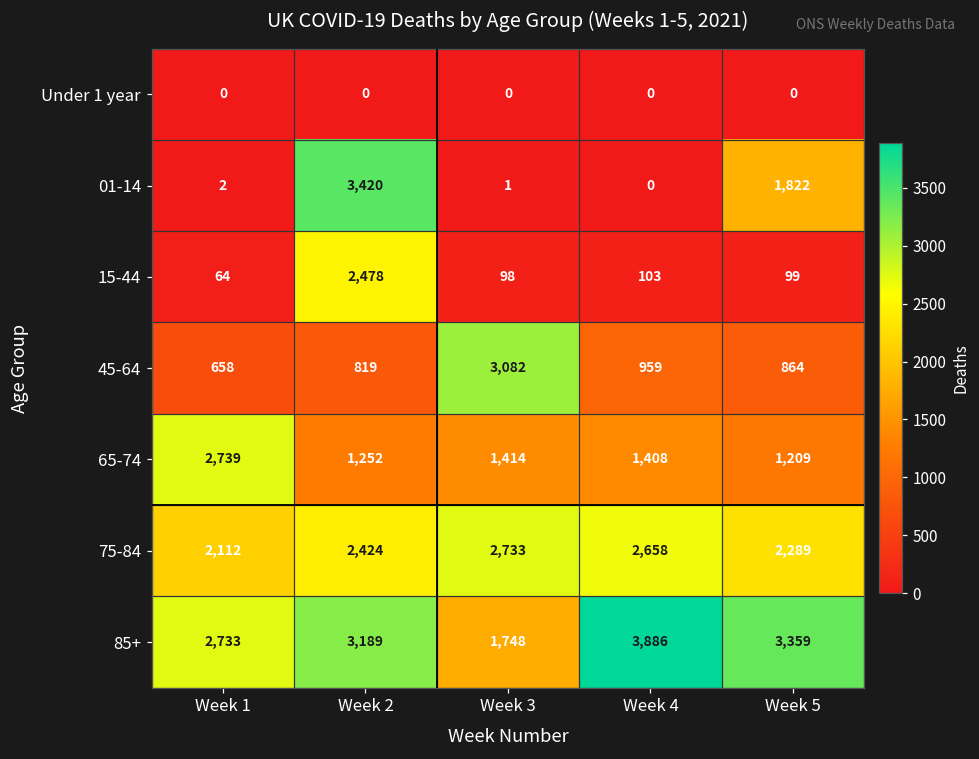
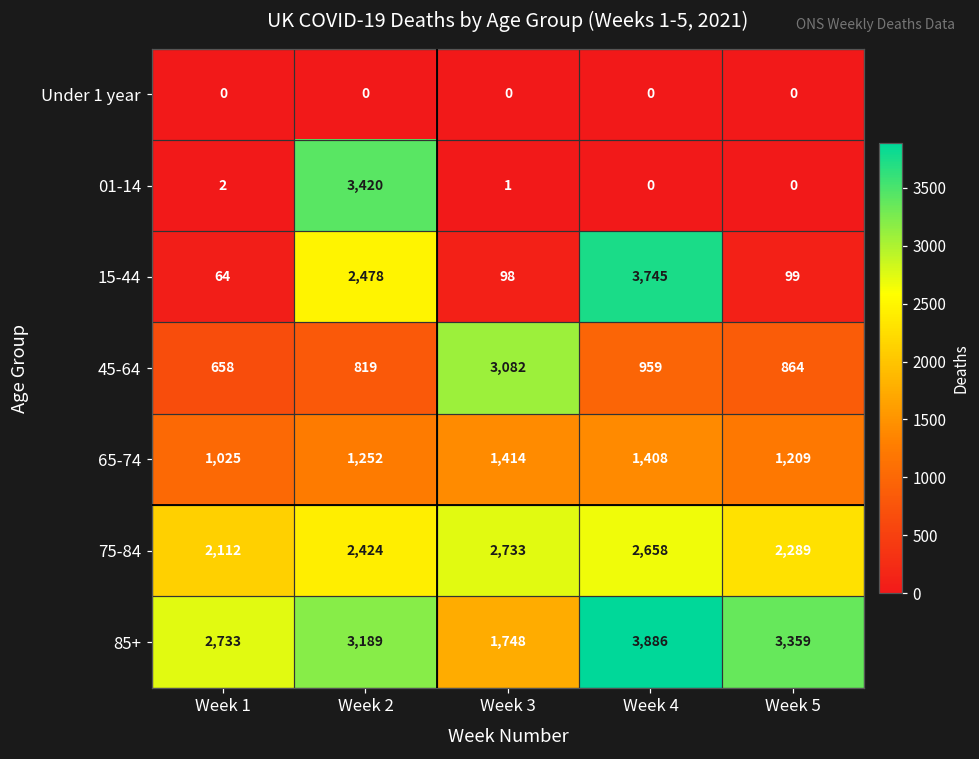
01-14, Week 5: 1,822 -> 0
15-44, Week 4: 103 -> 3,745
65-74, Week 1: 2,739 -> 1,025
